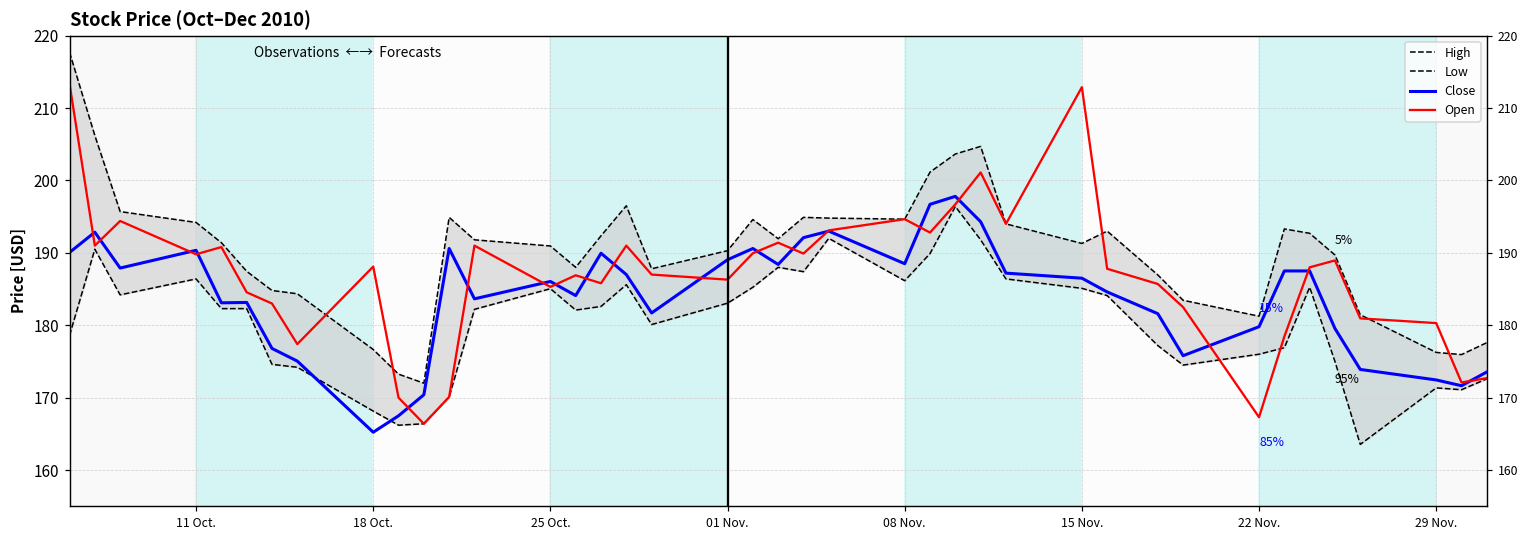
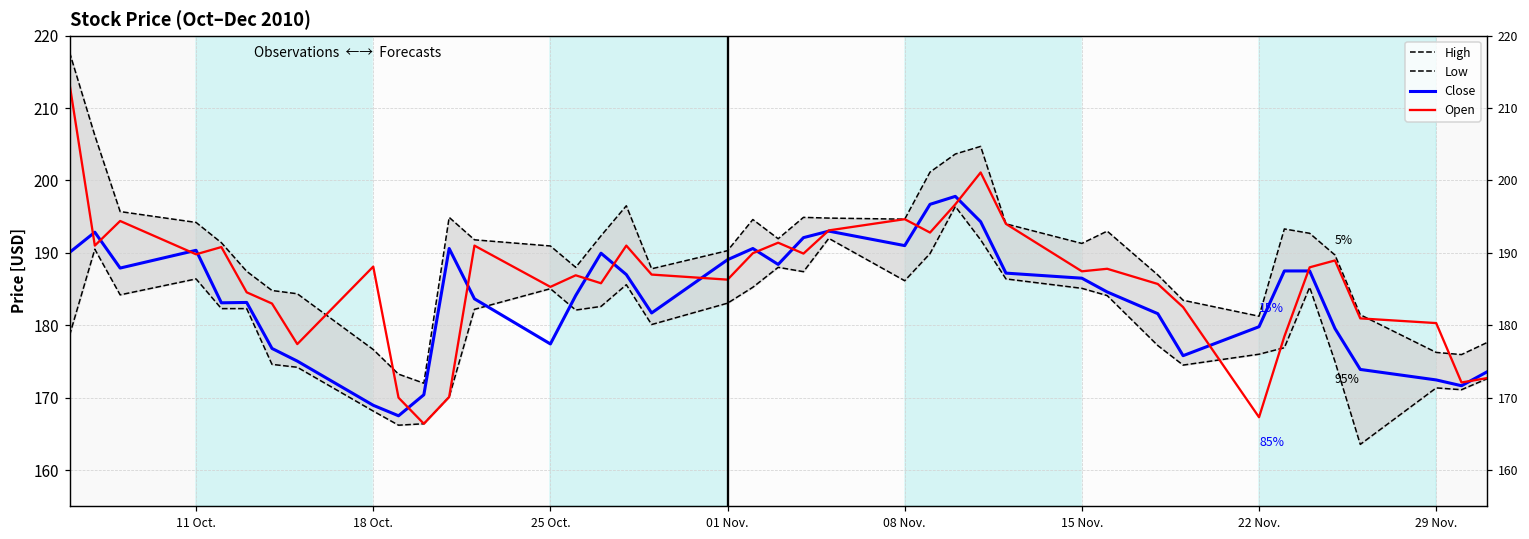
Close, 18 Oct.: 165 -> 169
Close, 25 Oct.: 186 -> 177
Close, 08 Nov.: 189 -> 191
Open, 15 Nov.: 213 -> 187
